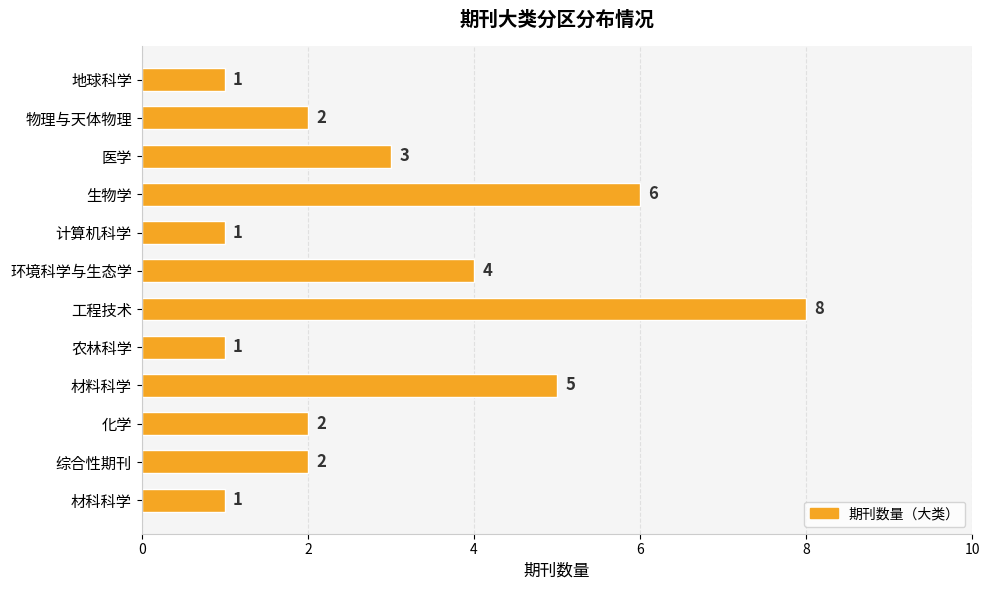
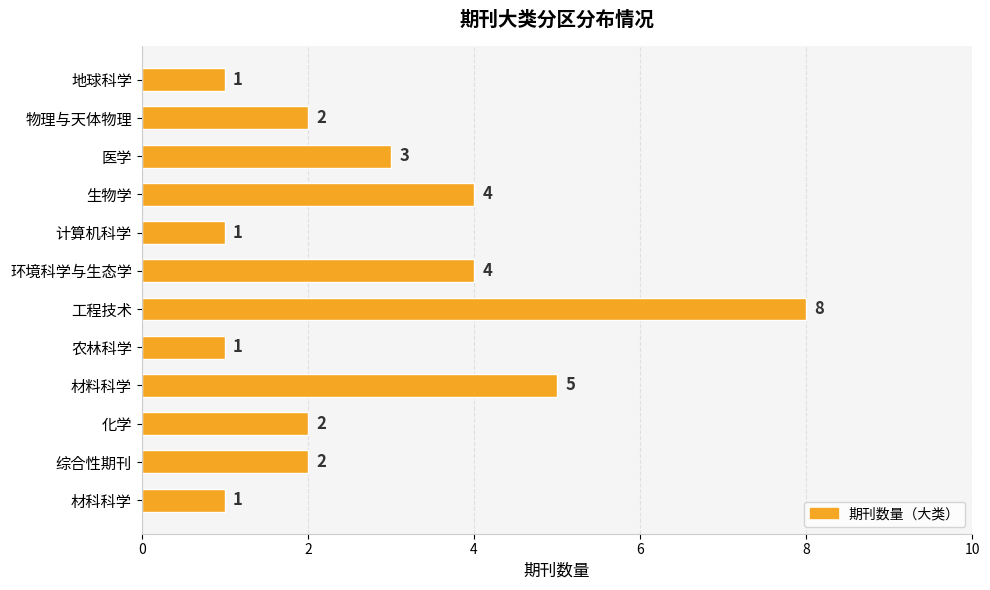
生物学: 6 -> 4
